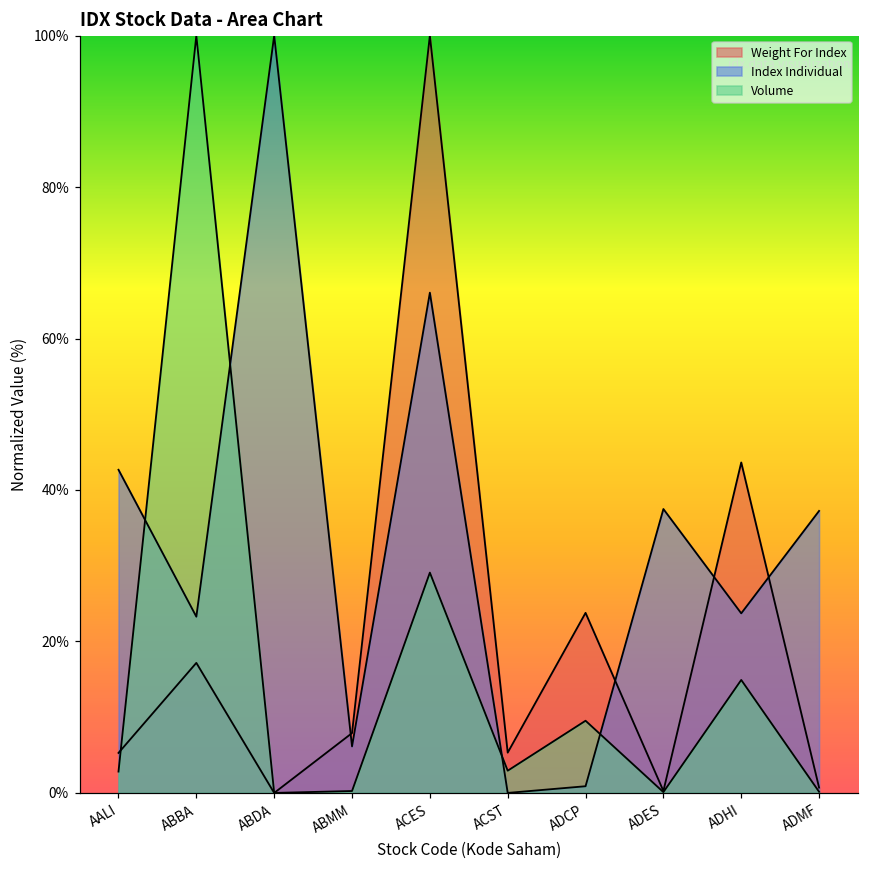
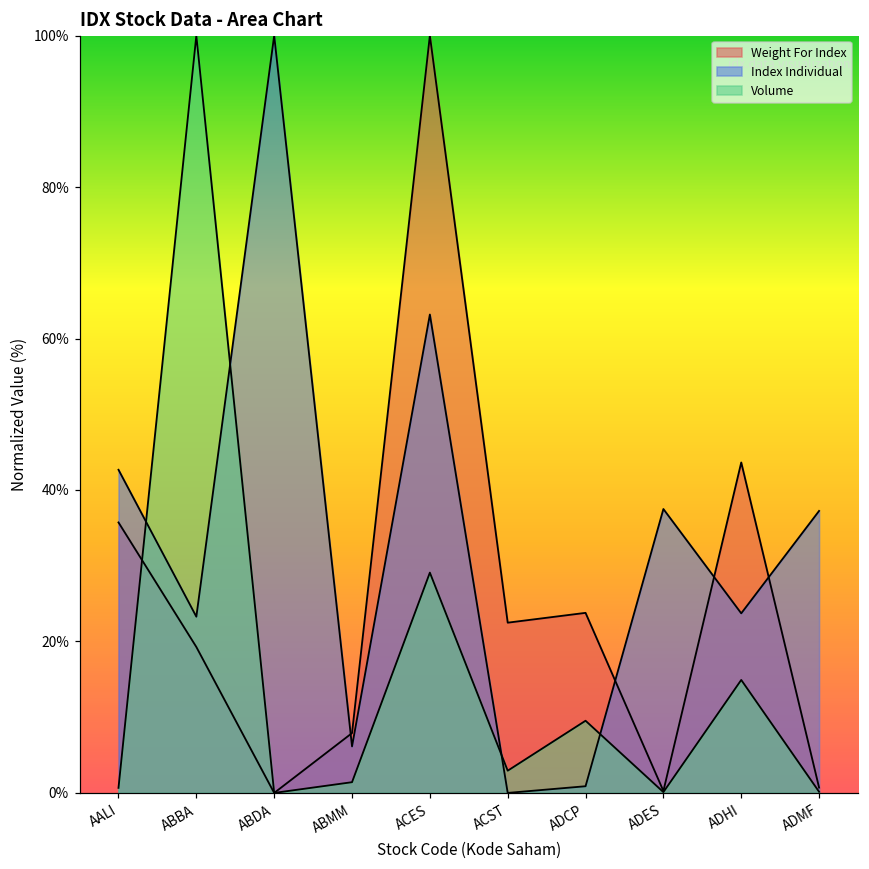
Weight For Index, AALI: 5% -> 36%
Volume, AALI: 3% -> 1%
Weight For Index, ABBA: 17% -> 19%
Volume, ABMM: 0% -> 1%
Index Individual, ACES: 66% -> 63%
Weight For Index, ACST: 5% -> 22%
